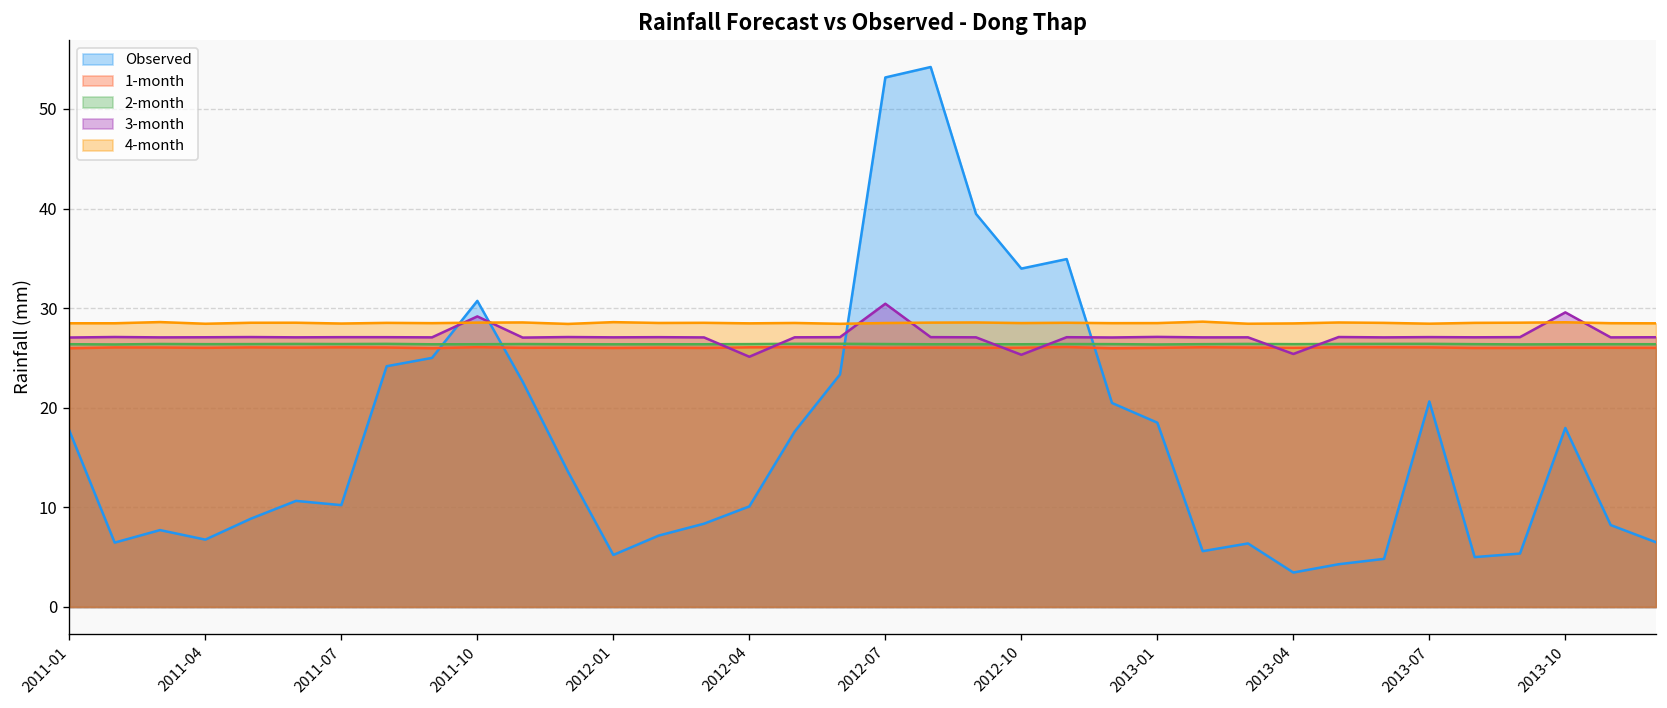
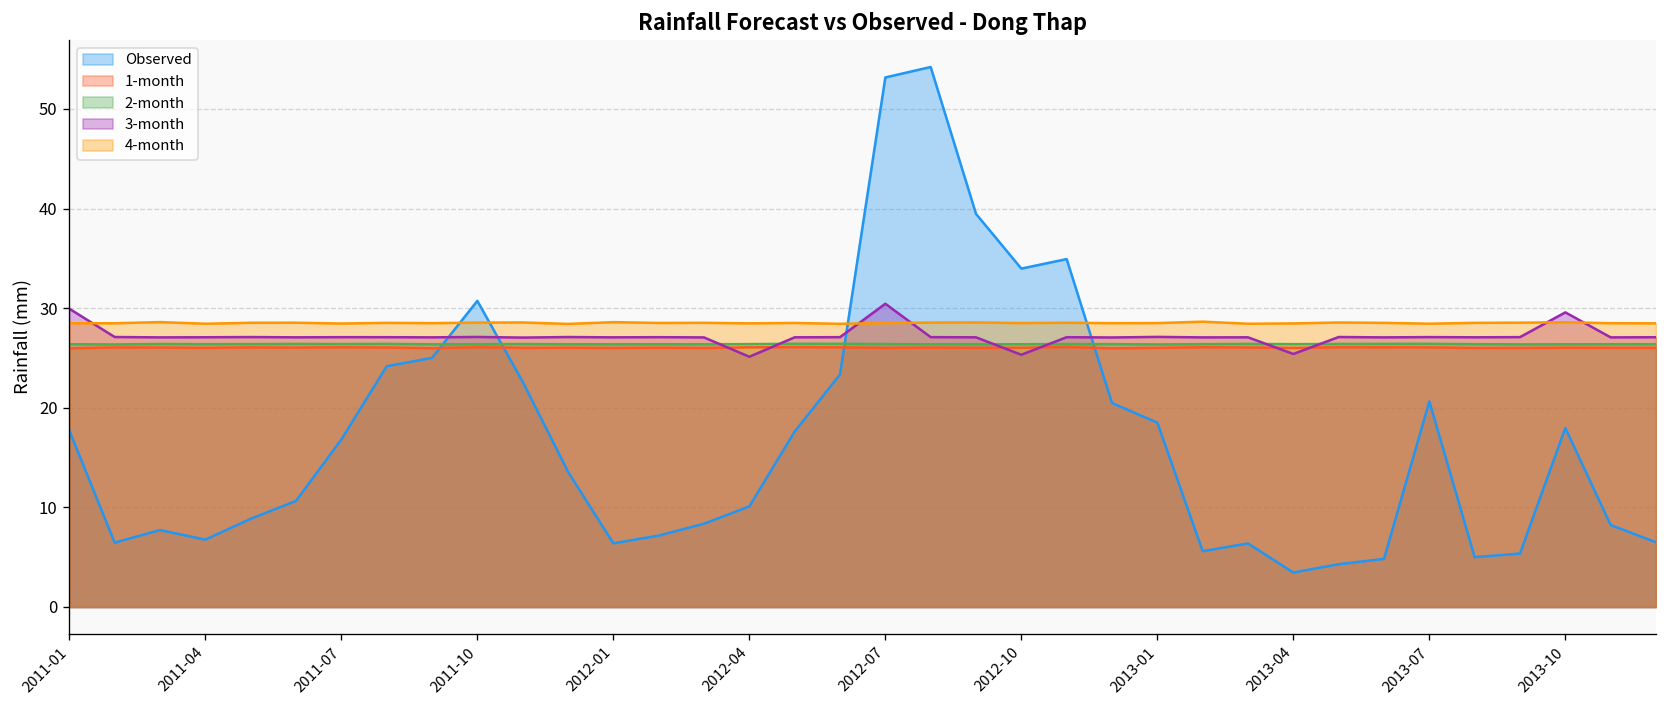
3-month, 2011-01: 27 -> 30
Observed, 2011-07: 10 -> 17
3-month, 2011-10: 29 -> 27
Observed, 2012-01: 5 -> 6
